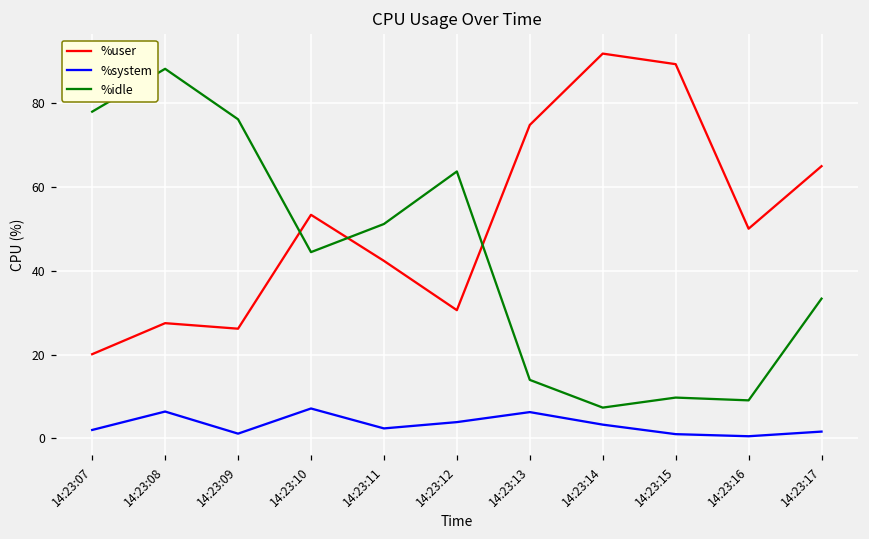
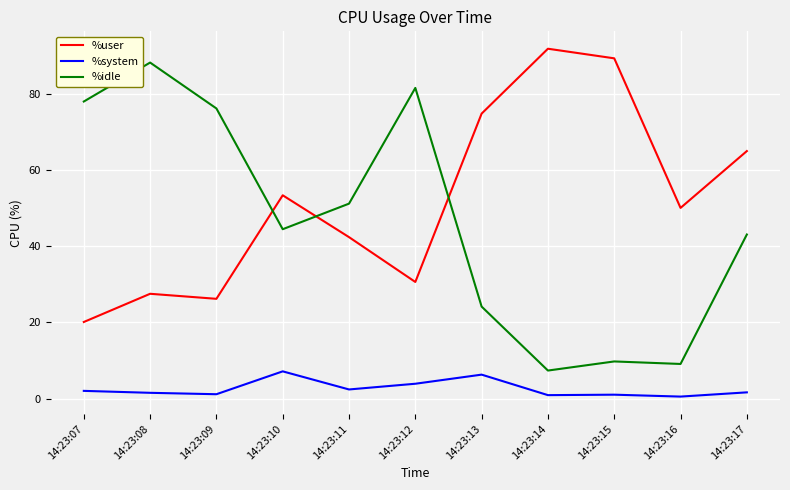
%system, 14:23:08: 6 -> 2
%idle, 14:23:12: 64 -> 81
%idle, 14:23:13: 14 -> 24
%system, 14:23:14: 3 -> 1
%idle, 14:23:17: 33 -> 43
